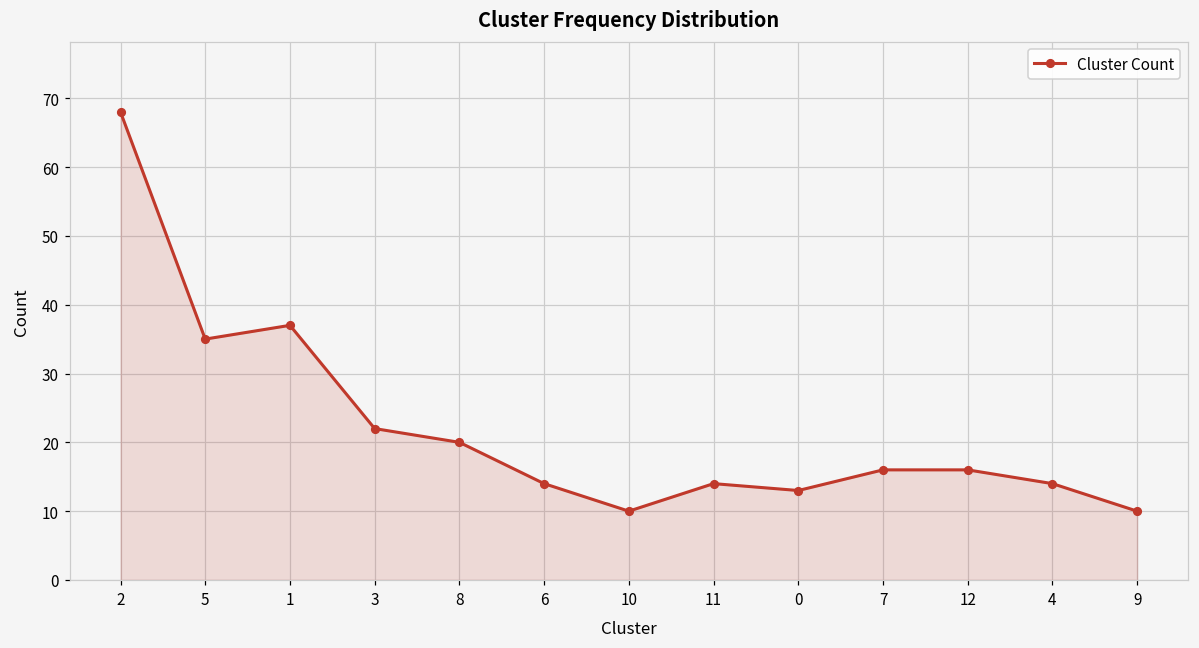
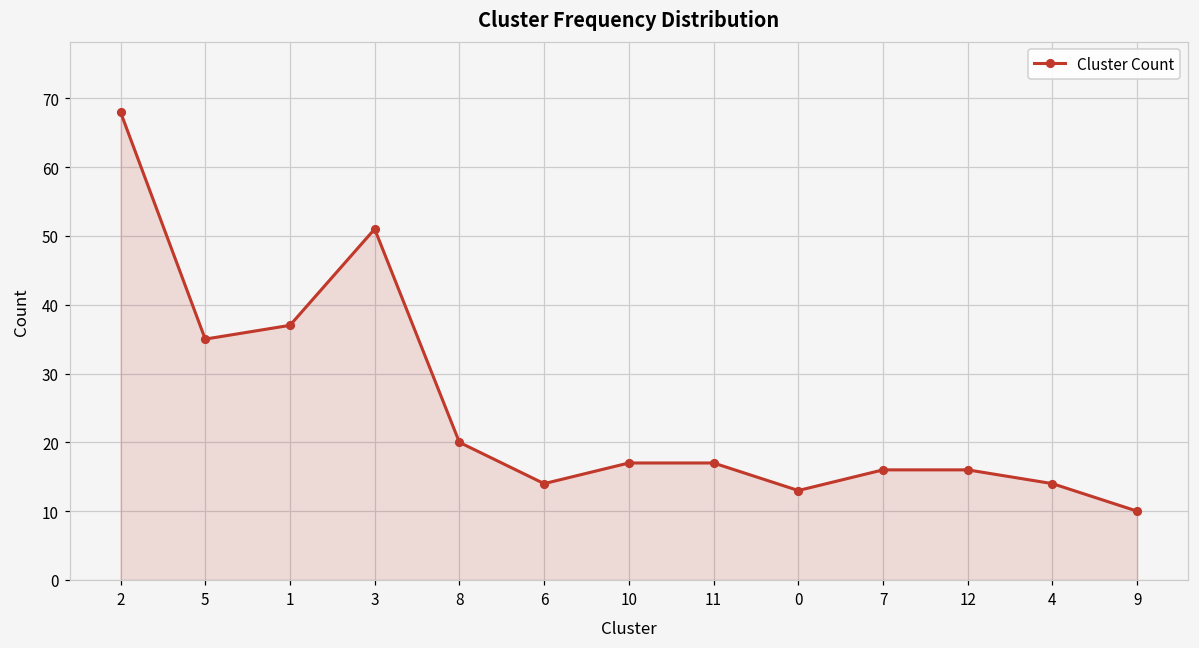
3: 22 -> 51
10: 10 -> 17
11: 14 -> 17
